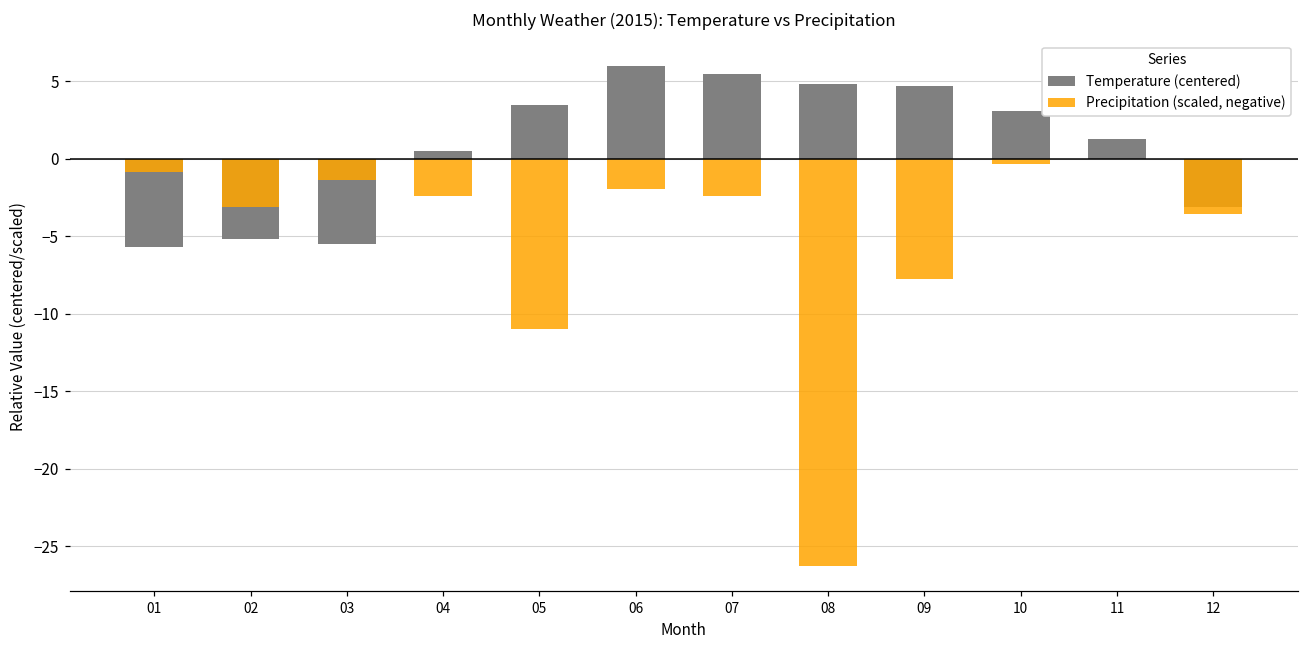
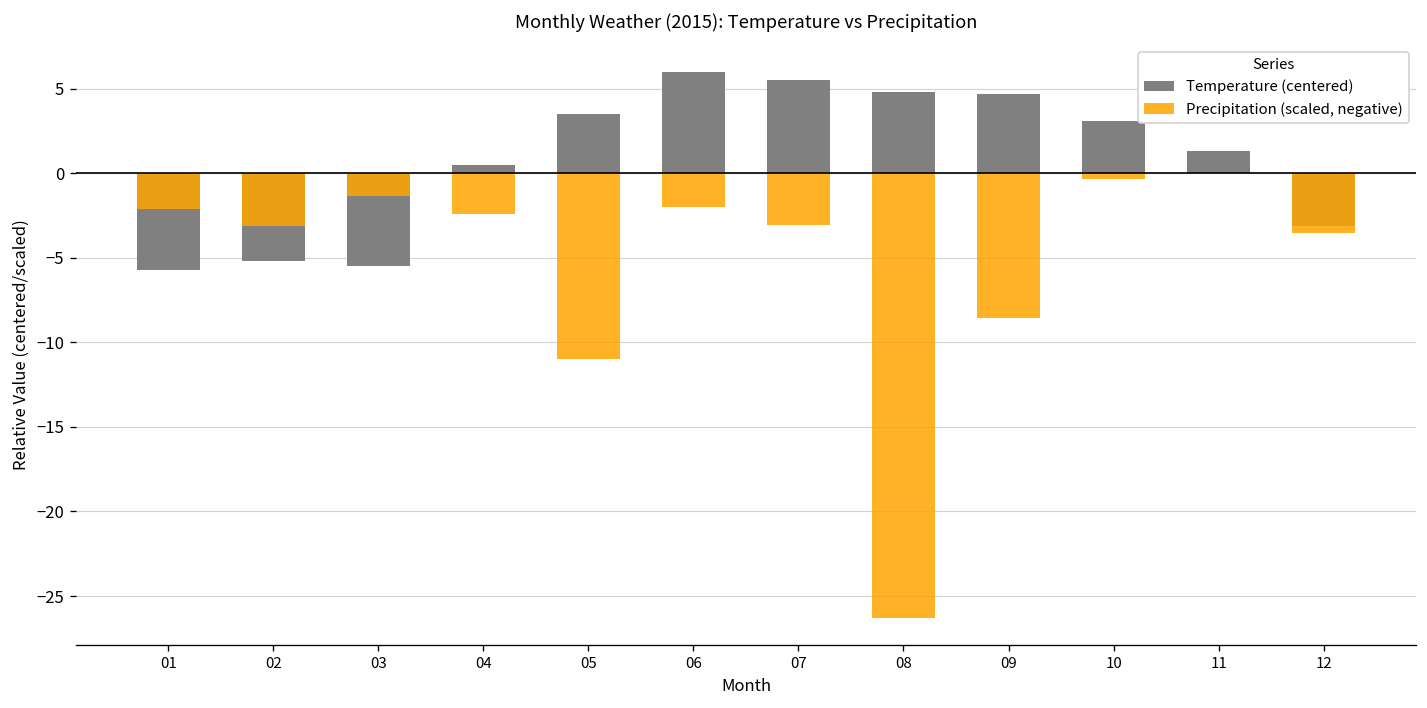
Precipitation (scaled, negative), 01: -0.8 -> -2.1
Precipitation (scaled, negative), 07: -2.4 -> -3.0
Precipitation (scaled, negative), 09: -7.8 -> -8.5
